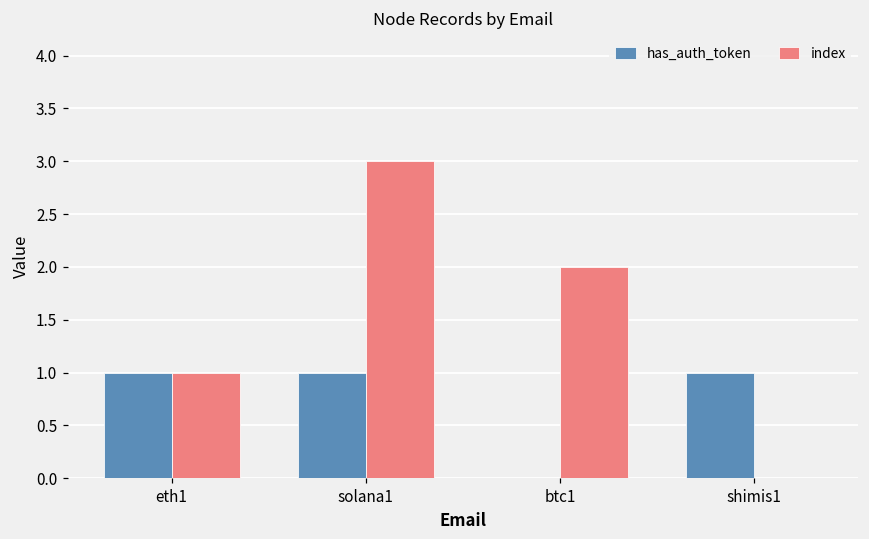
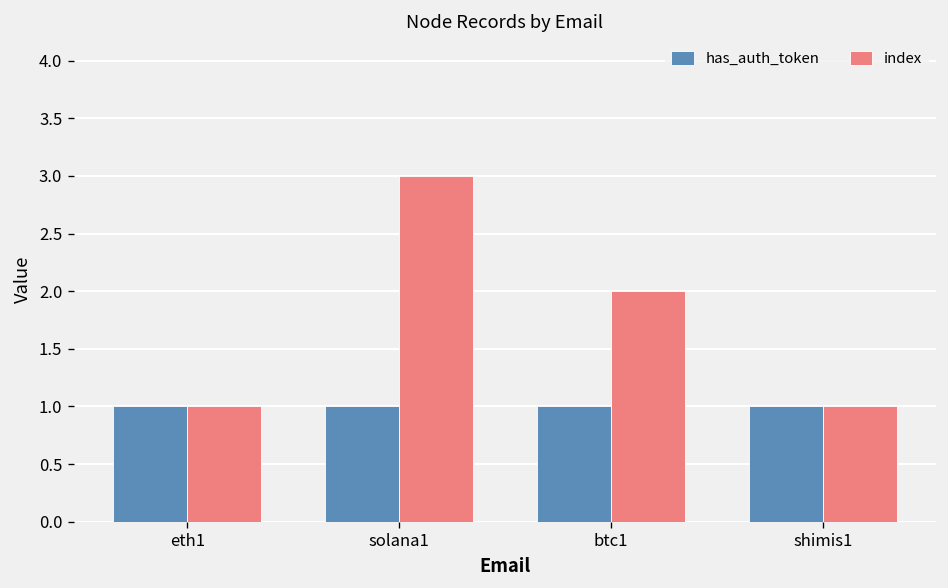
has_auth_token, btc1: 0 -> 1
index, shimis1: 0 -> 1
